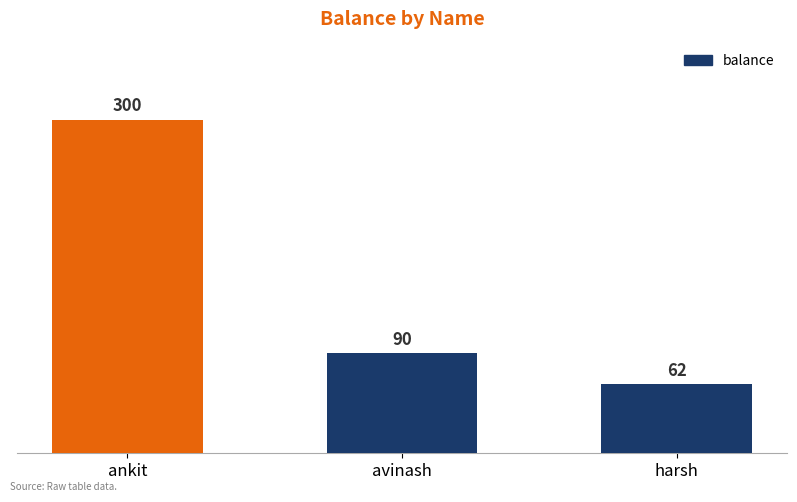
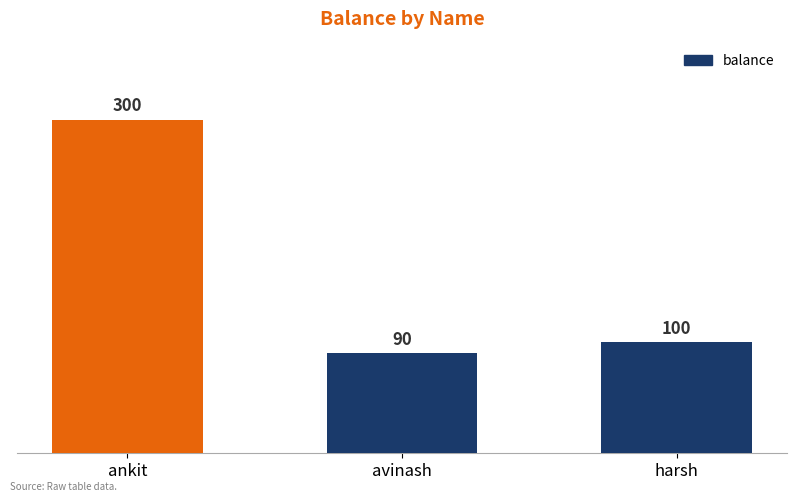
harsh: 62 -> 100
